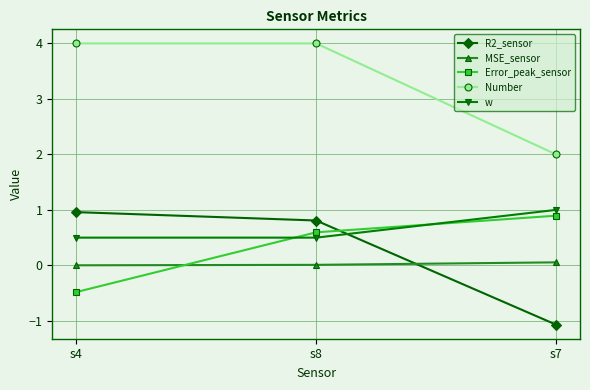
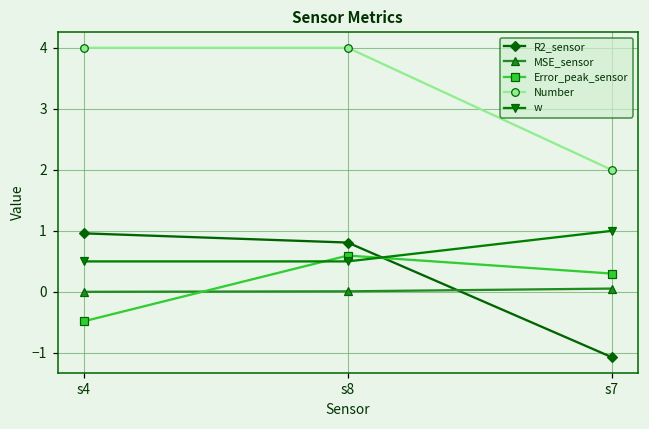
Error_peak_sensor, s7: 0.9 -> 0.3
